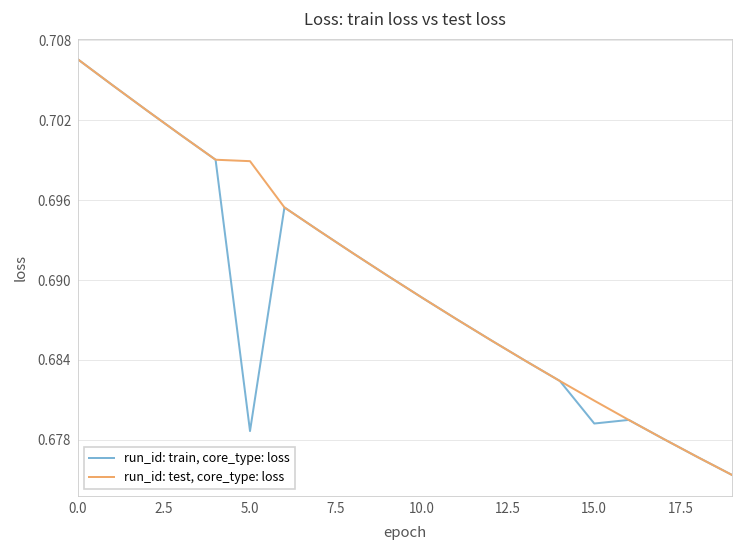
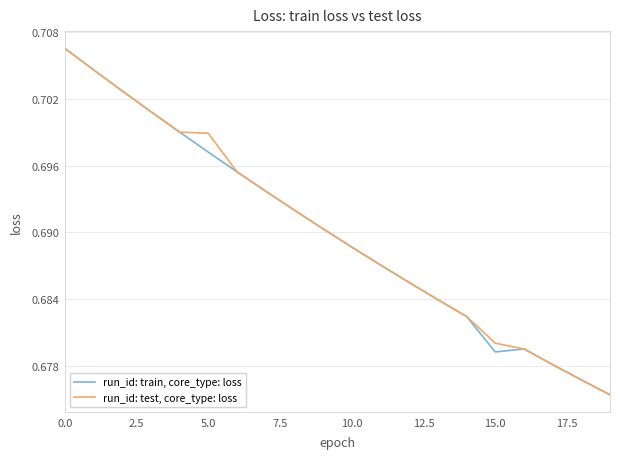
run_id: train, core_type: loss, 5.0: 0.6787 -> 0.6972
run_id: test, core_type: loss, 15.0: 0.6809 -> 0.6800
